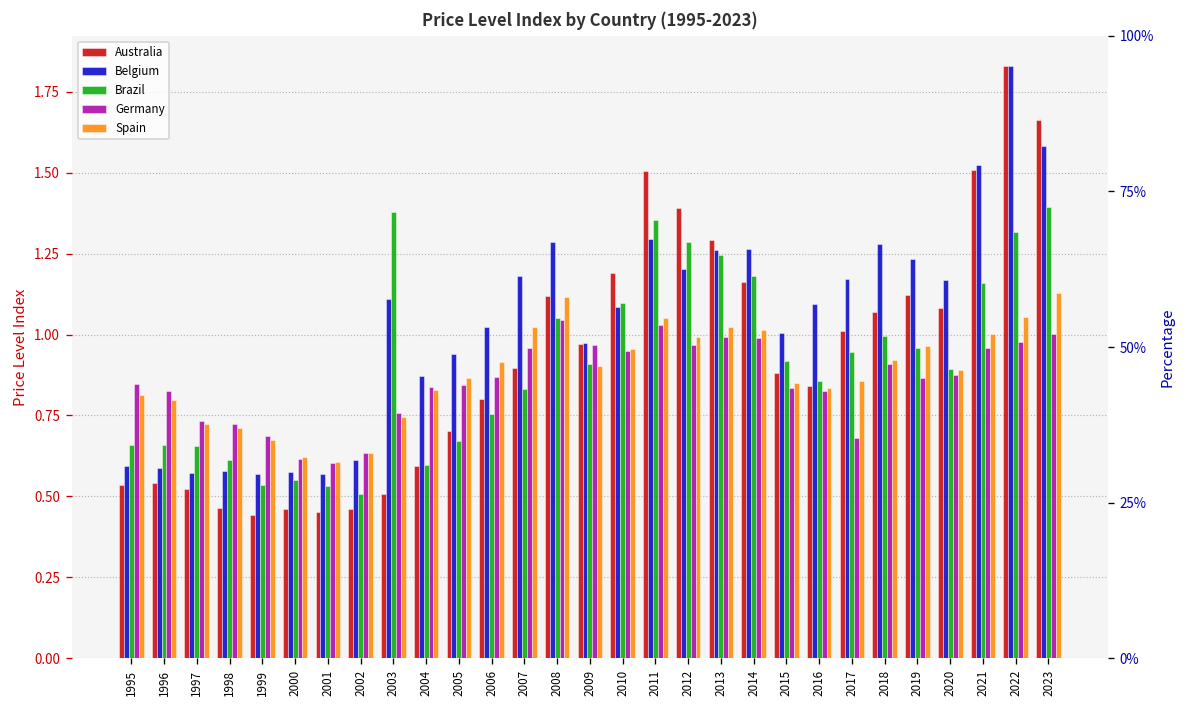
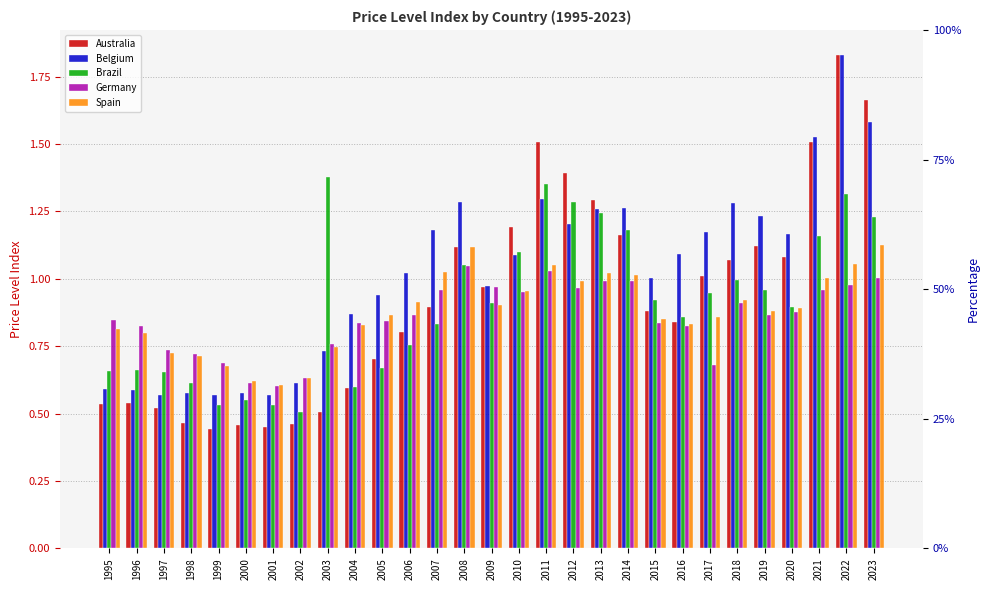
Belgium, 2003: 1.11 -> 0.73
Spain, 2019: 0.96 -> 0.88
Brazil, 2023: 1.39 -> 1.23
